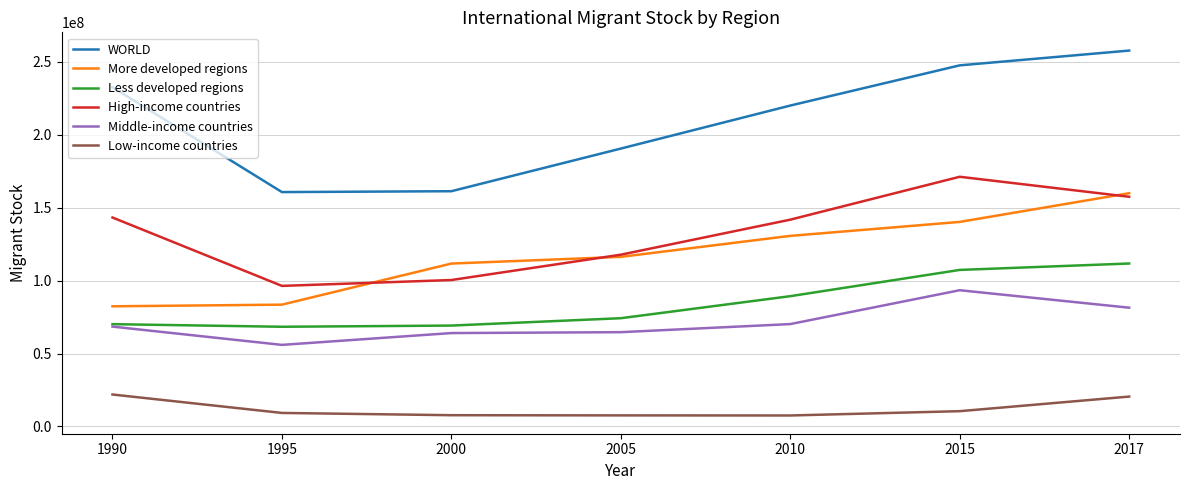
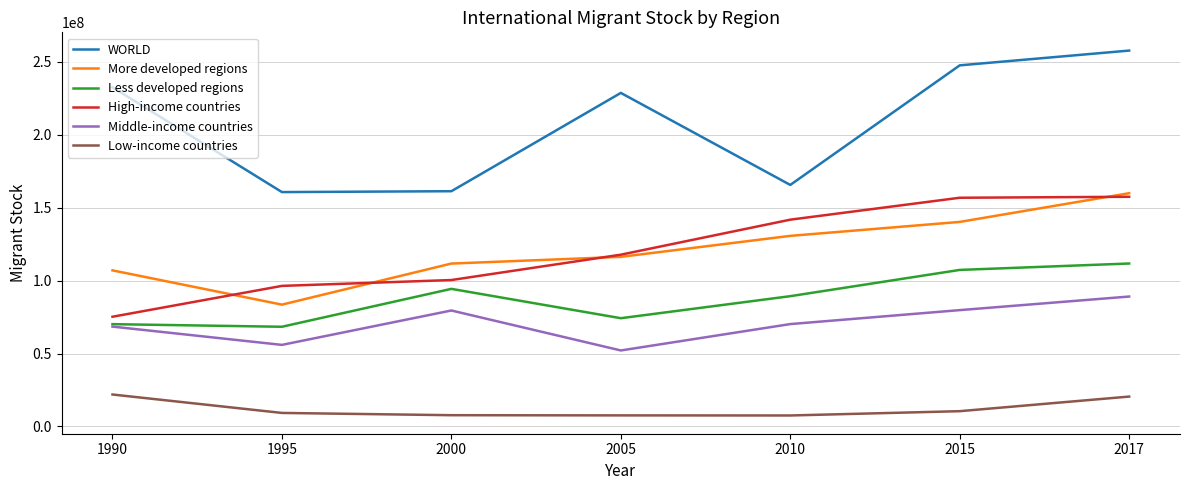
More developed regions, 1990: 82000000 -> 107000000
High-income countries, 1990: 143000000 -> 75000000
Less developed regions, 2000: 69000000 -> 94000000
Middle-income countries, 2000: 64000000 -> 80000000
WORLD, 2005: 191000000 -> 229000000
Middle-income countries, 2005: 65000000 -> 52000000
WORLD, 2010: 220000000 -> 166000000
High-income countries, 2015: 171000000 -> 157000000
Middle-income countries, 2015: 93000000 -> 80000000
Middle-income countries, 2017: 81000000 -> 89000000
